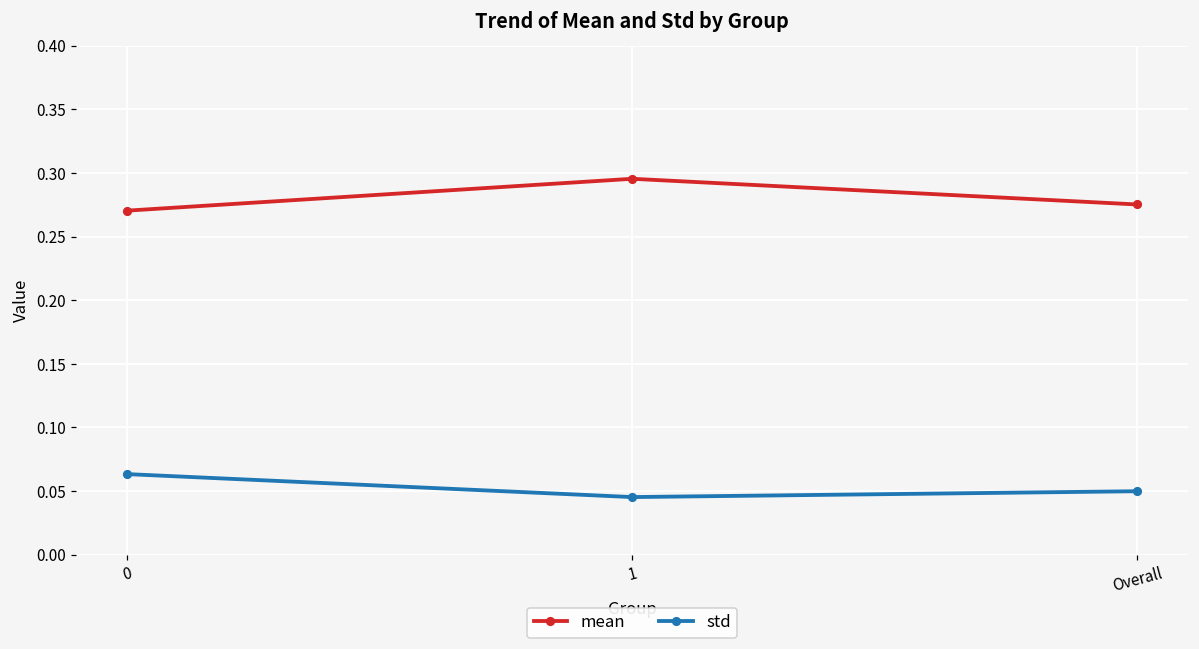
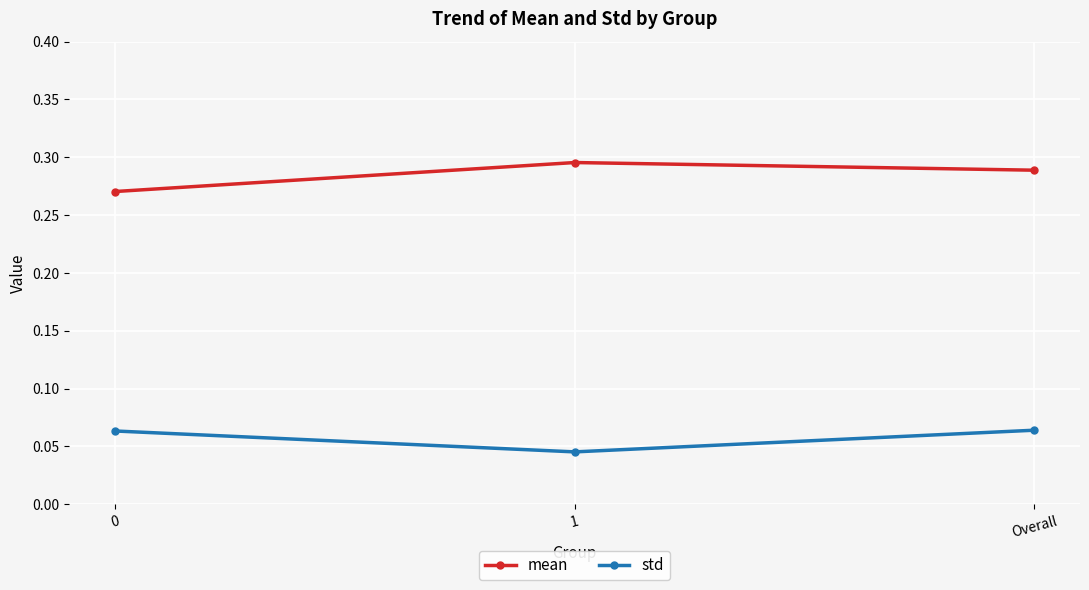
mean, Overall: 0.275 -> 0.289
std, Overall: 0.050 -> 0.064
